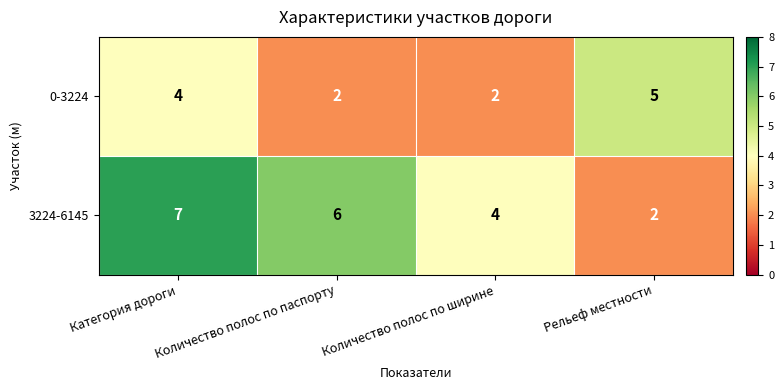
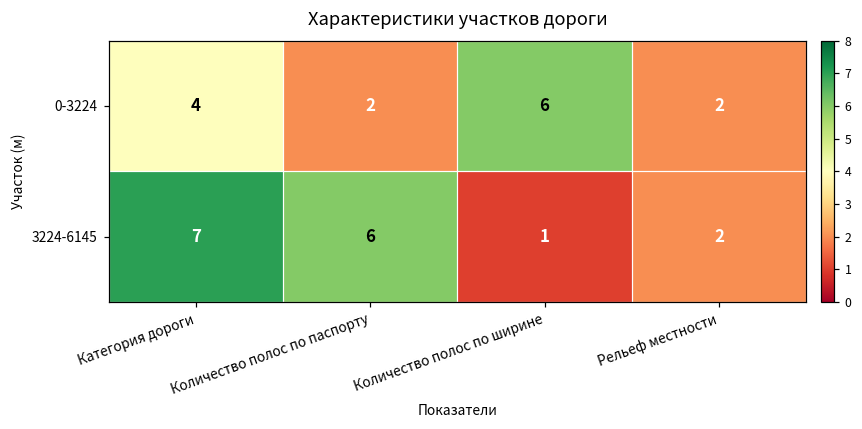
0-3224, Количество полос по ширине: 2 -> 6
0-3224, Рельеф местности: 5 -> 2
3224-6145, Количество полос по ширине: 4 -> 1
